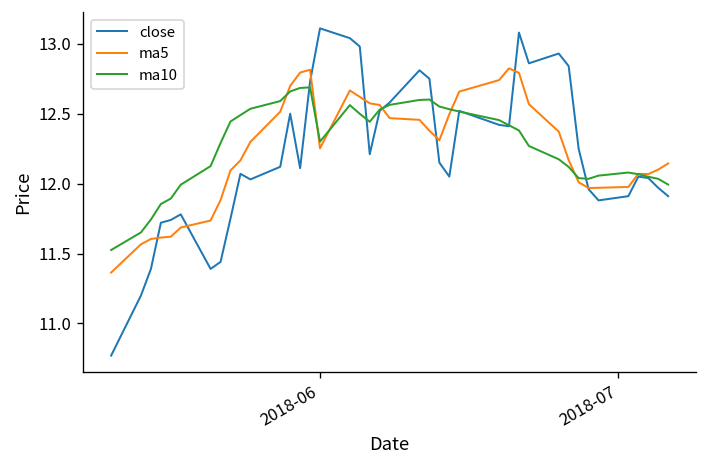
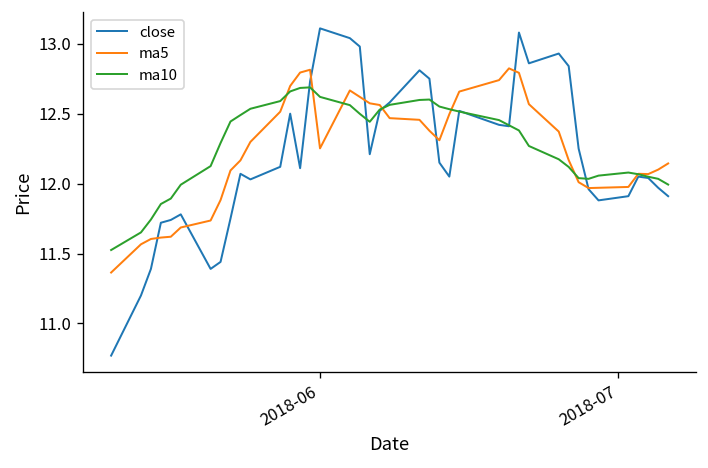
ma10, 2018-06: 12.30 -> 12.62
